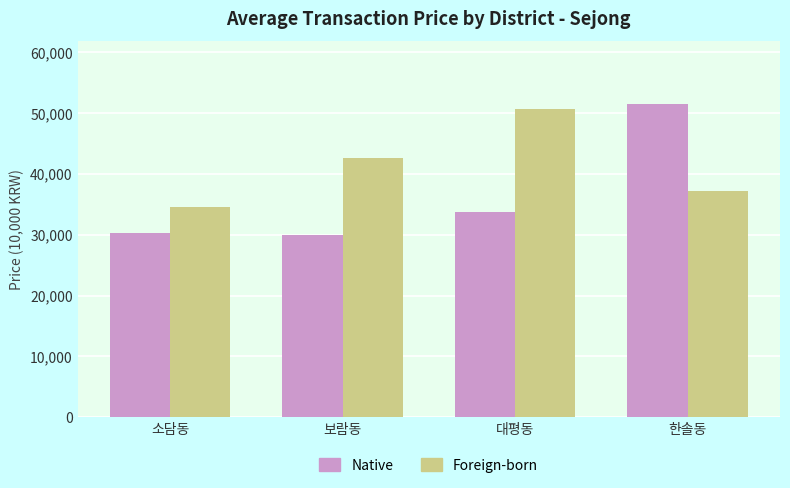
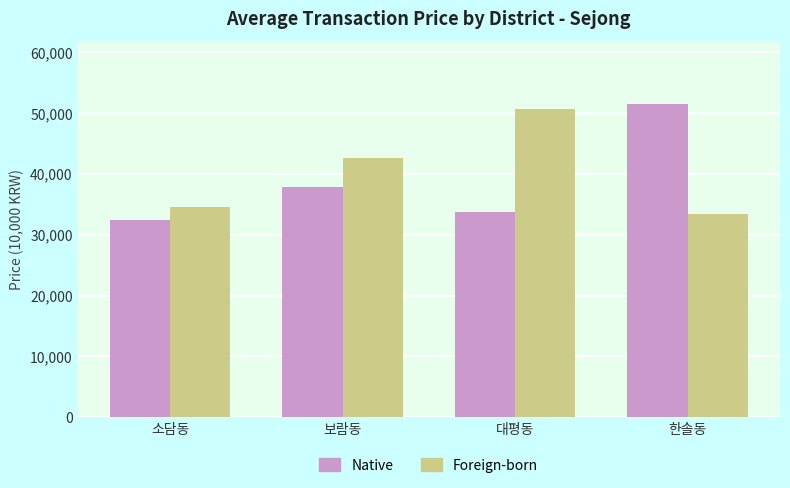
Native, 소담동: 30,000 -> 33,000
Native, 보람동: 30,000 -> 38,000
Foreign-born, 한솔동: 37,000 -> 33,000
